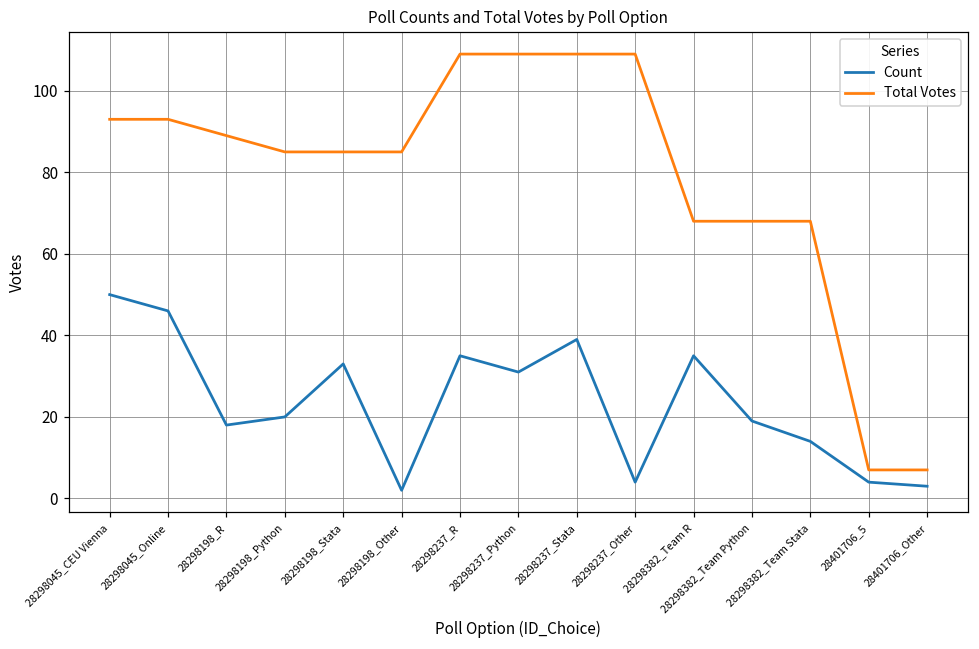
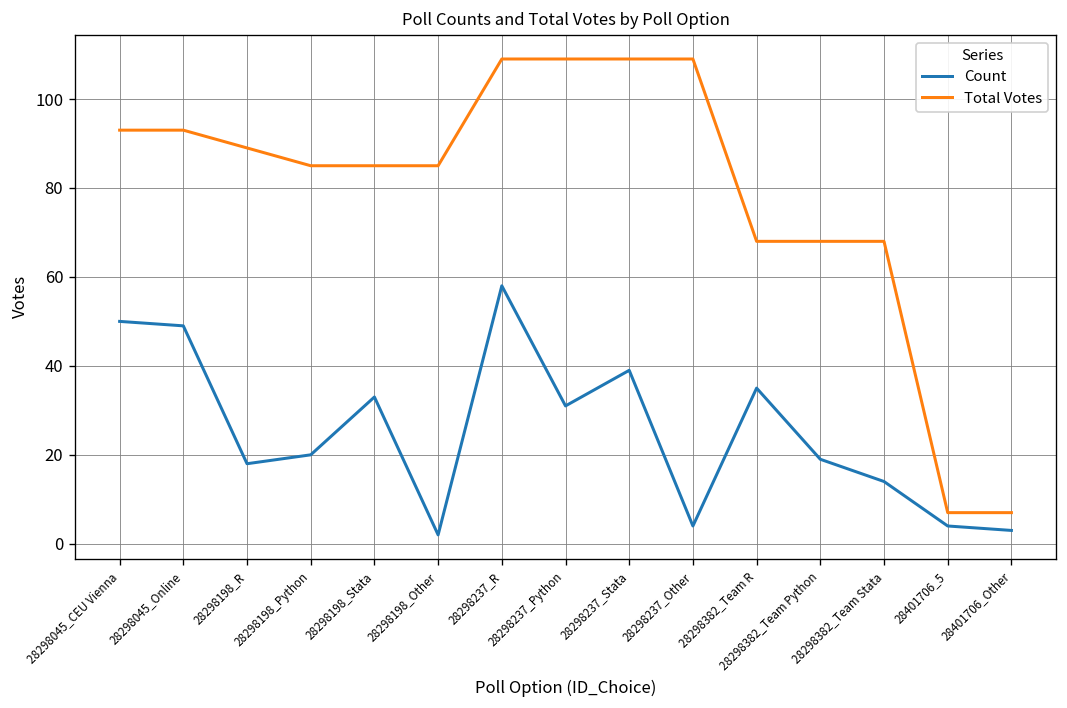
Count, 28298045_Online: 46 -> 49
Count, 28298237_R: 35 -> 58
